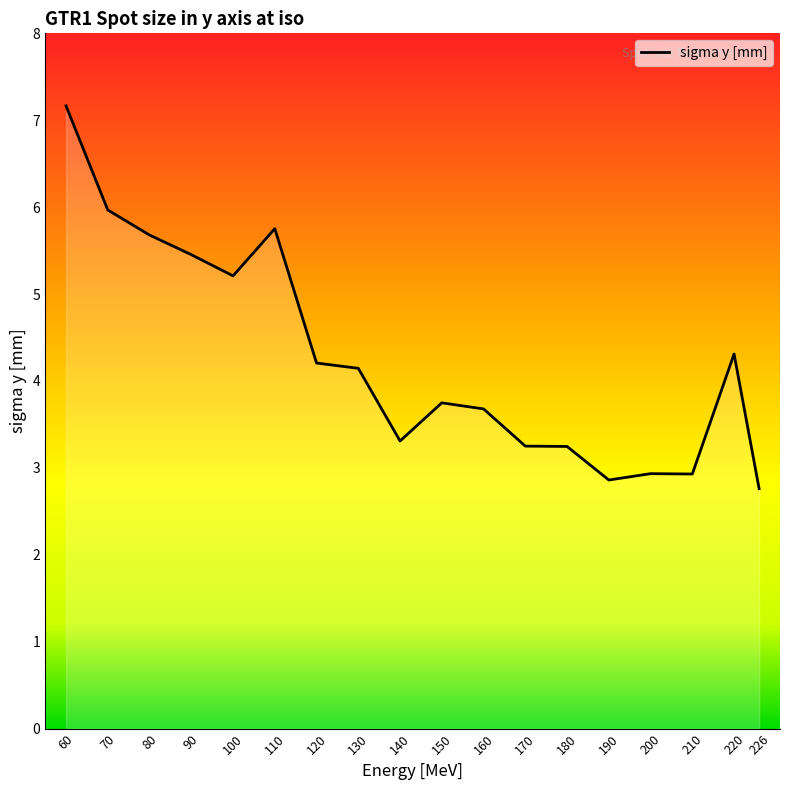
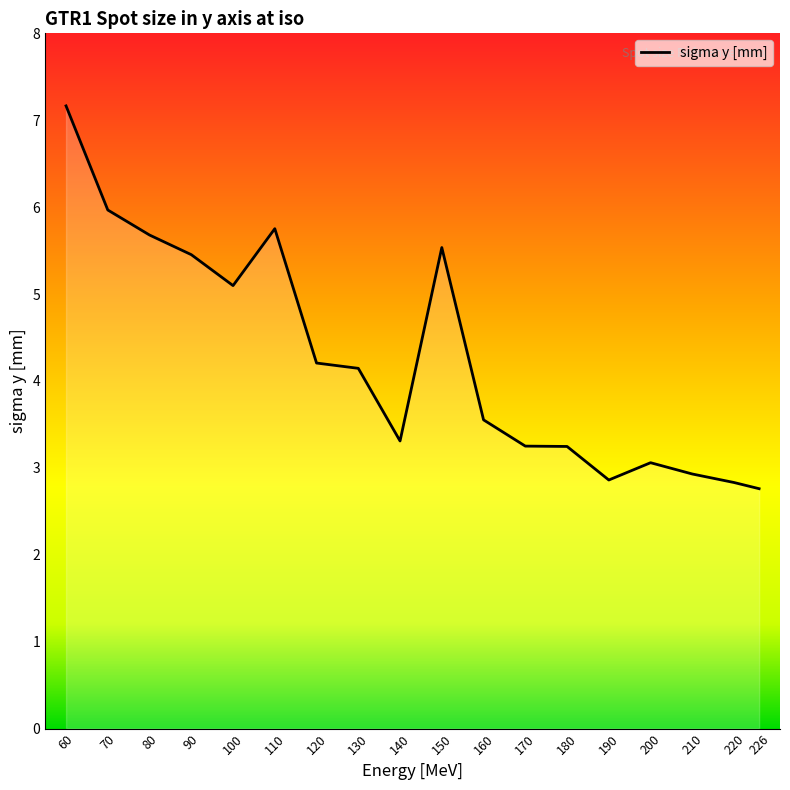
100: 5.2 -> 5.1
150: 3.7 -> 5.5
160: 3.7 -> 3.6
200: 2.9 -> 3.1
220: 4.3 -> 2.8
